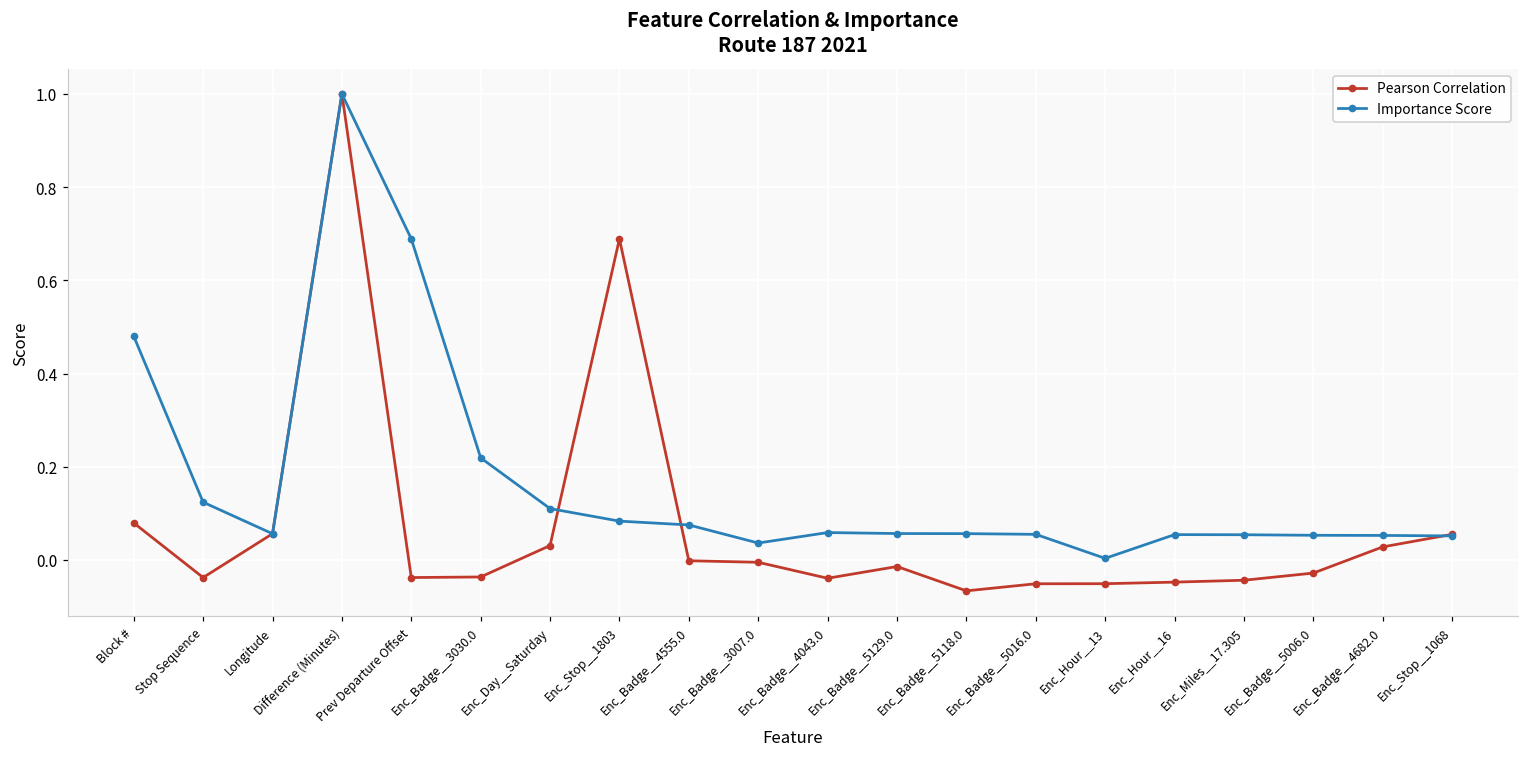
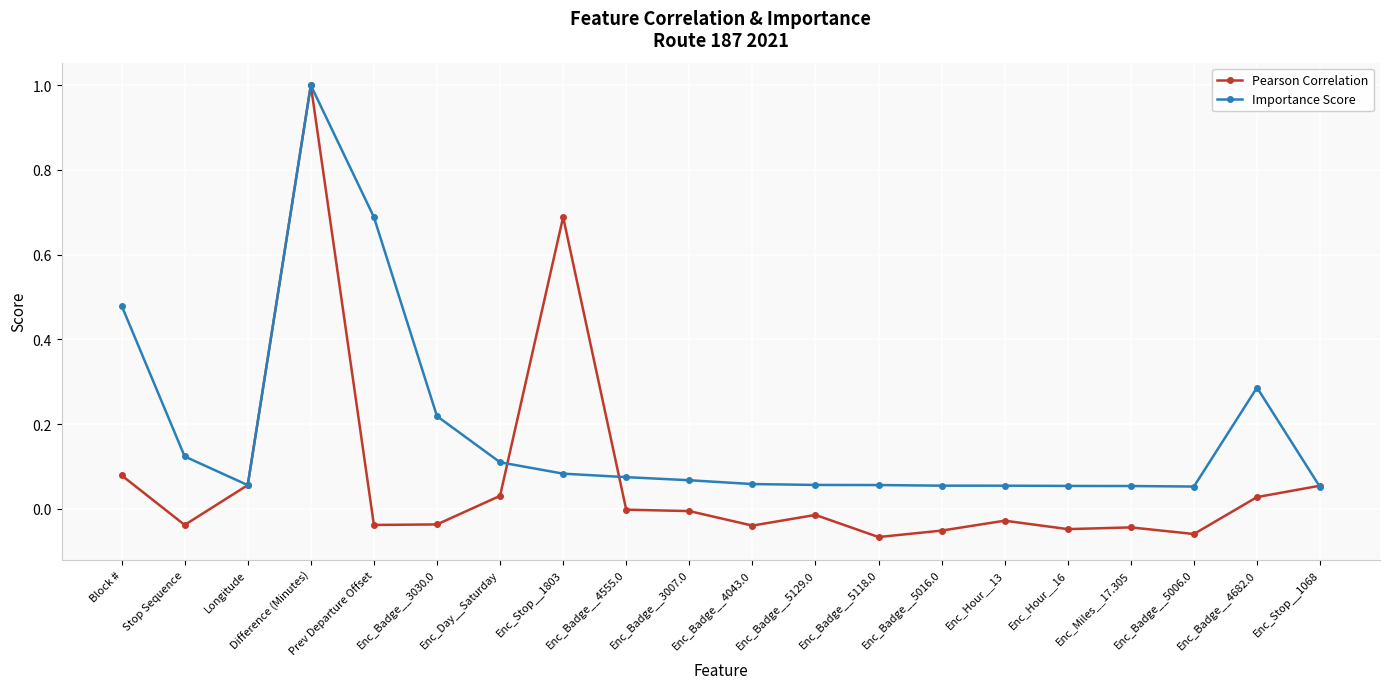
Importance Score, Enc_Badge__3007.0: 0.04 -> 0.07
Pearson Correlation, Enc_Hour__13: -0.05 -> -0.03
Importance Score, Enc_Hour__13: 0.00 -> 0.05
Pearson Correlation, Enc_Badge__5006.0: -0.03 -> -0.06
Importance Score, Enc_Badge__4682.0: 0.05 -> 0.29
